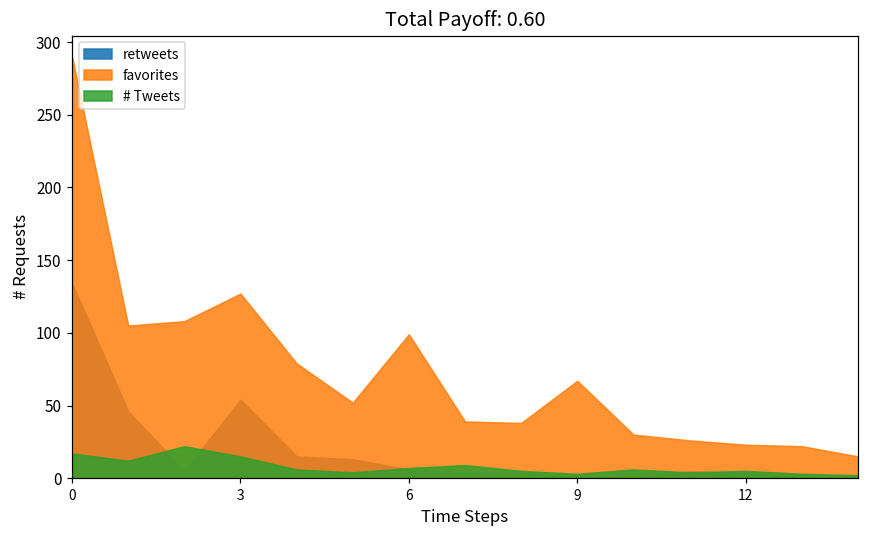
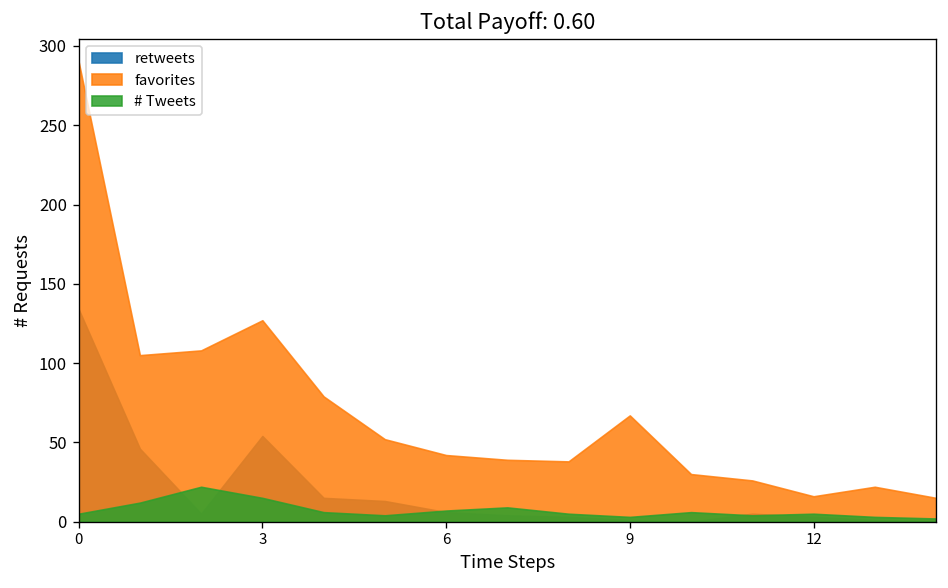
# Tweets, 0: 17 -> 5
favorites, 6: 99 -> 42
favorites, 12: 23 -> 16
